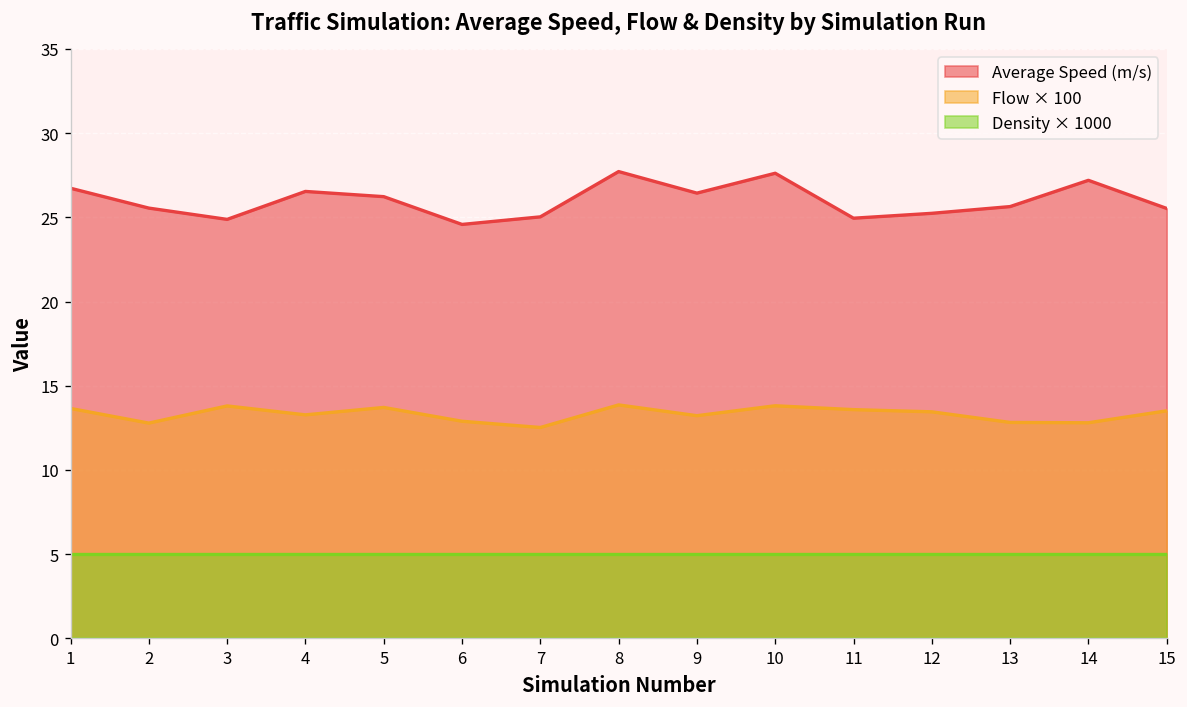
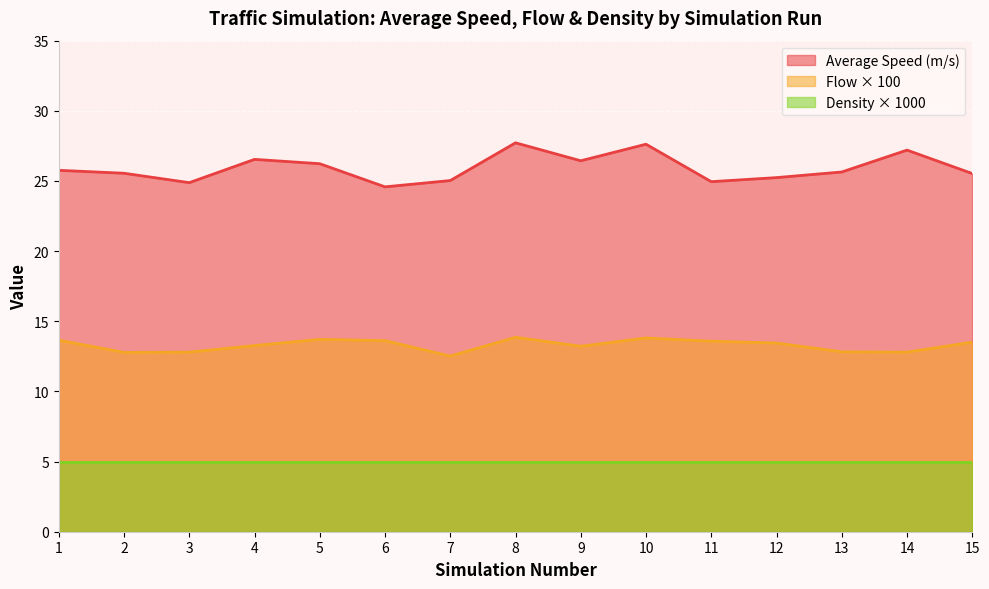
Average Speed (m/s), 1: 26.7 -> 25.8
Flow × 100, 3: 13.8 -> 12.8
Flow × 100, 6: 12.9 -> 13.6
